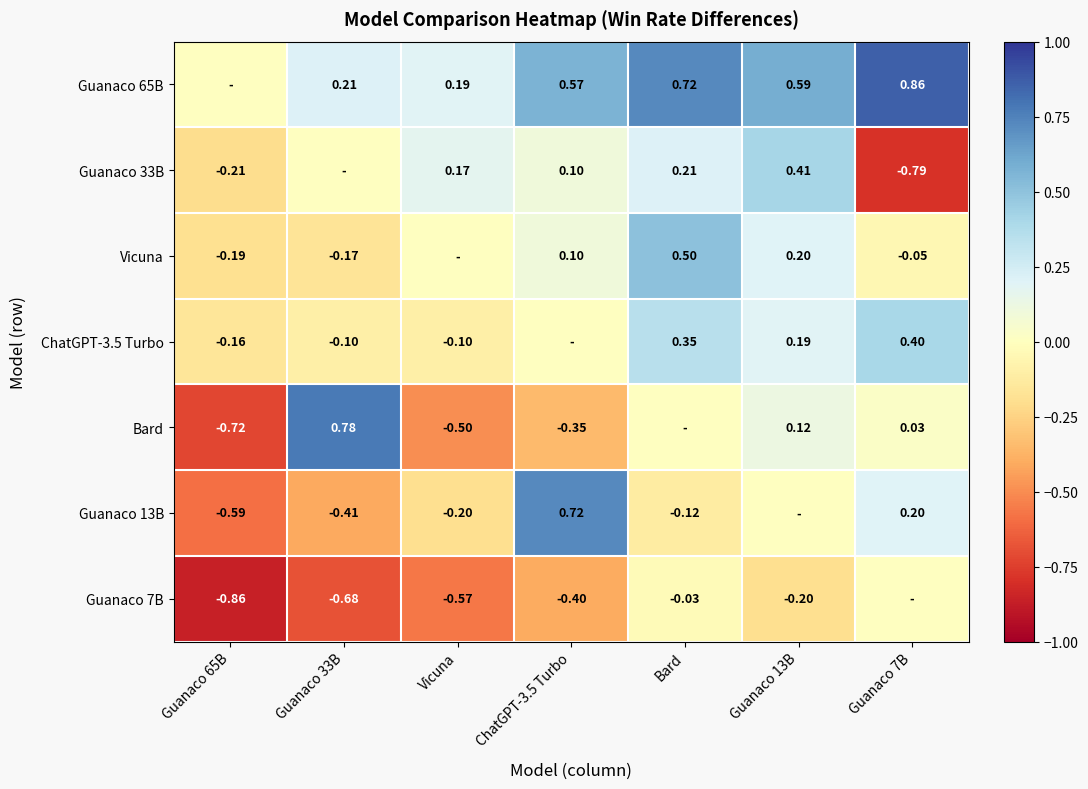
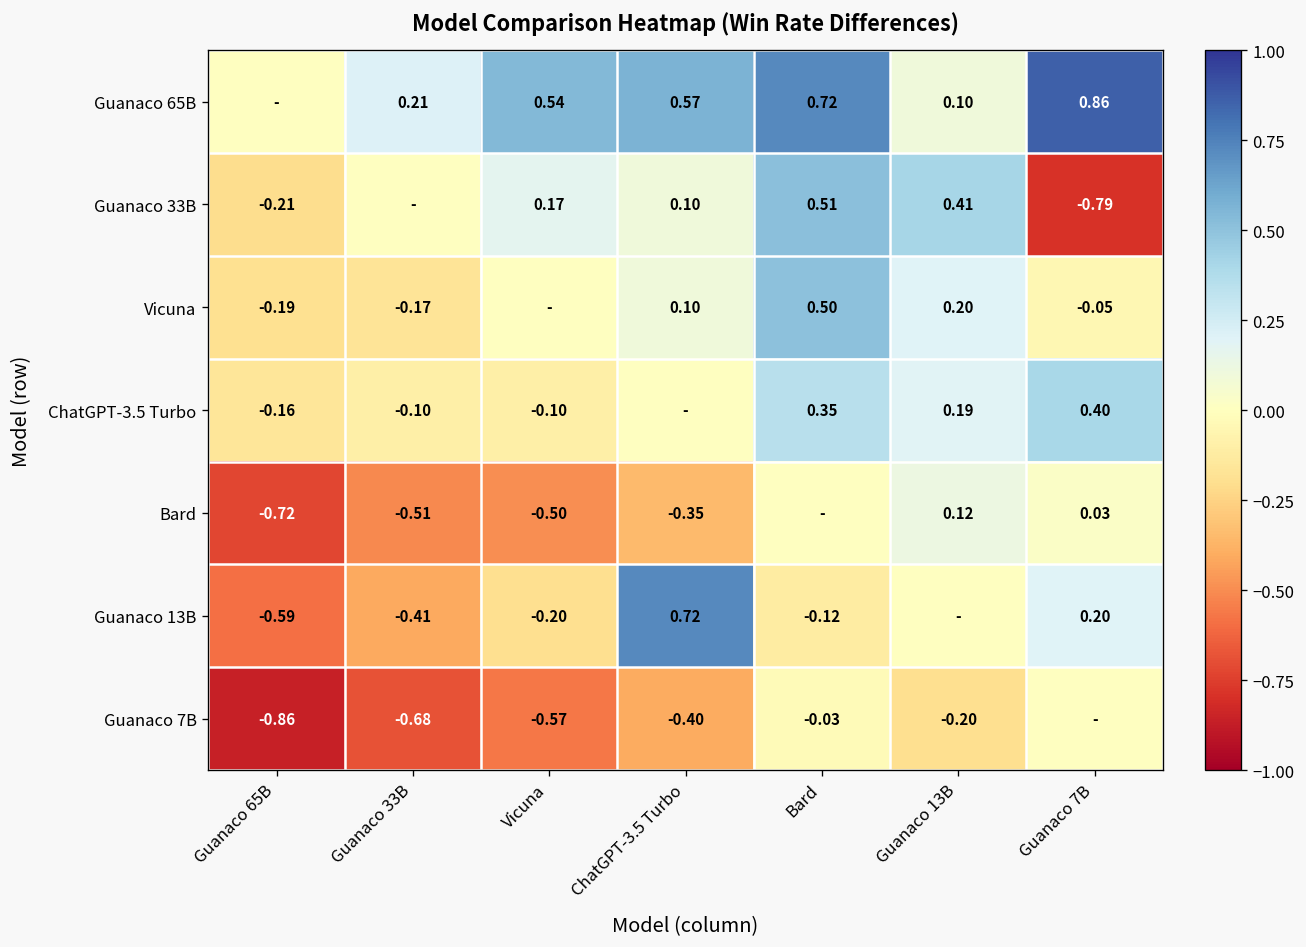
Guanaco 65B, Vicuna: 0.19 -> 0.54
Guanaco 65B, Guanaco 13B: 0.59 -> 0.10
Guanaco 33B, Bard: 0.21 -> 0.51
Bard, Guanaco 33B: 0.78 -> -0.51
